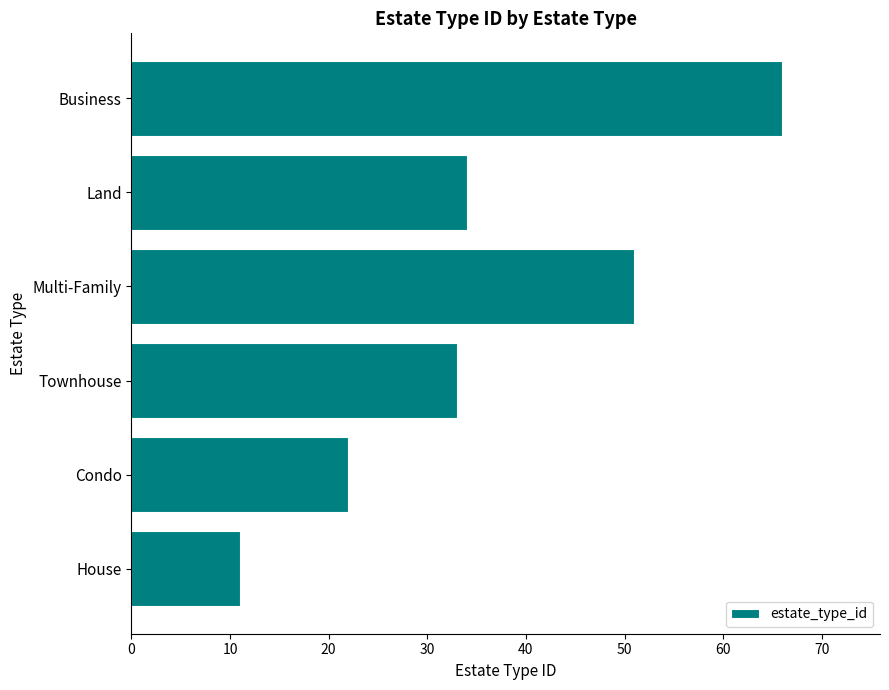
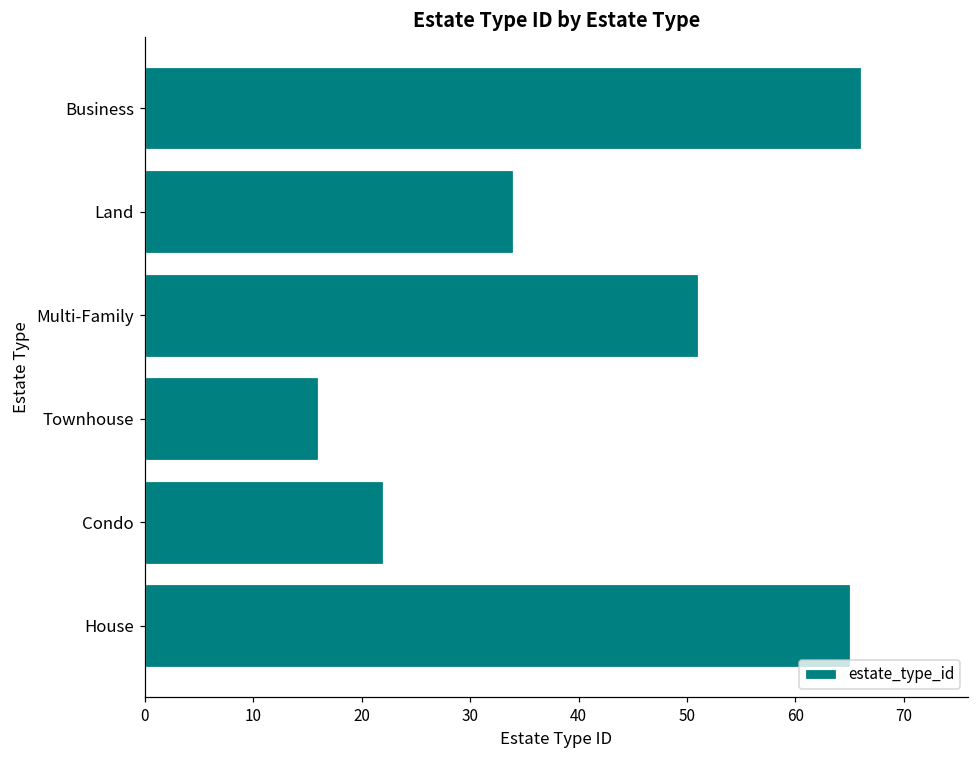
Townhouse: 33 -> 16
House: 11 -> 65
